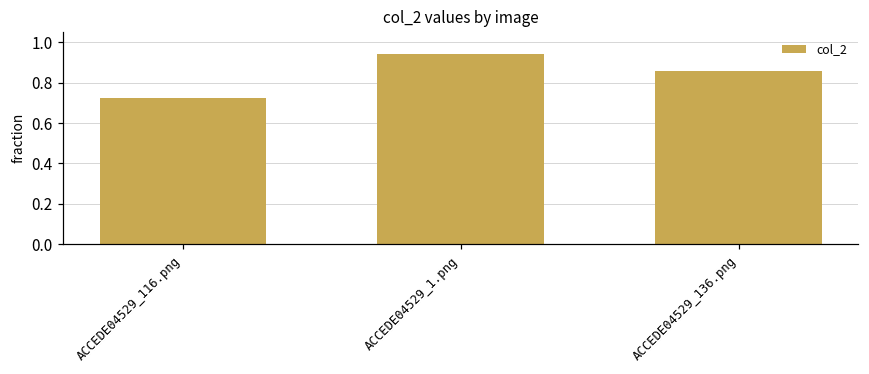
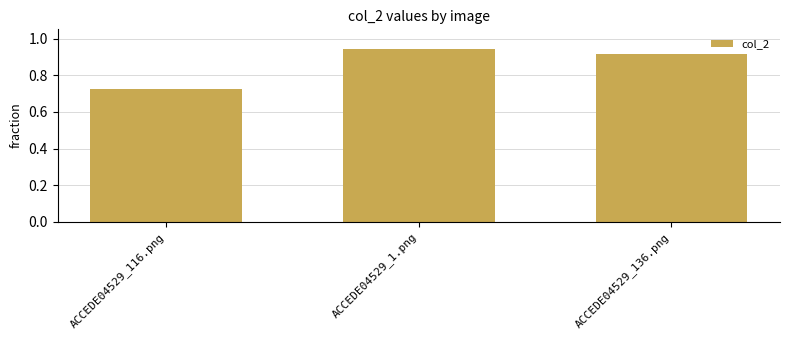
ACCEDE04529_136.png: 0.86 -> 0.91
